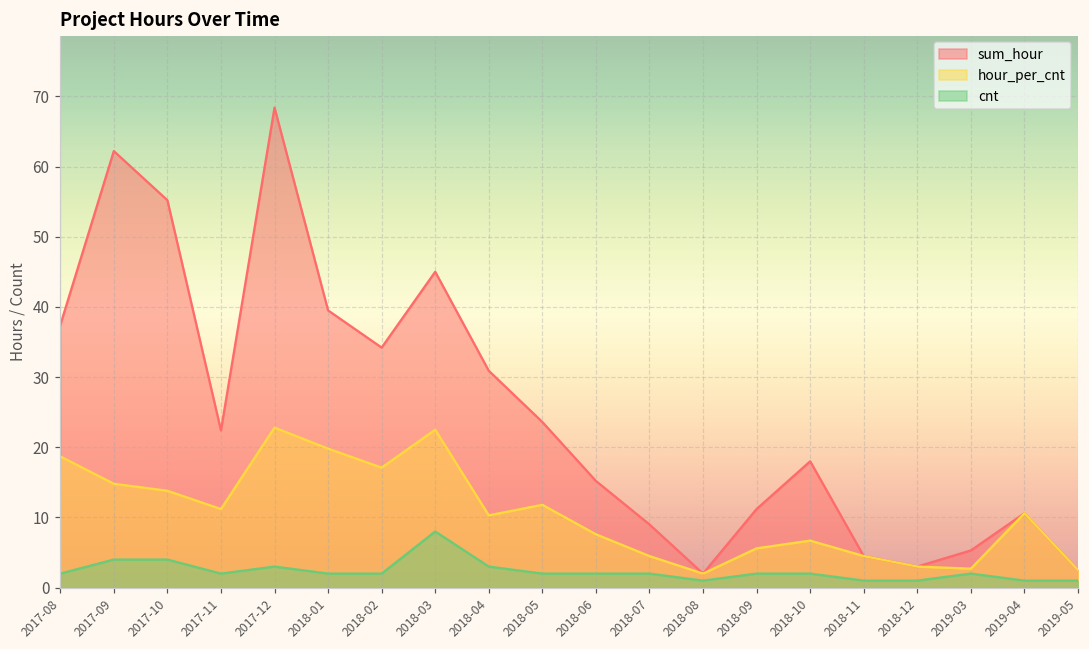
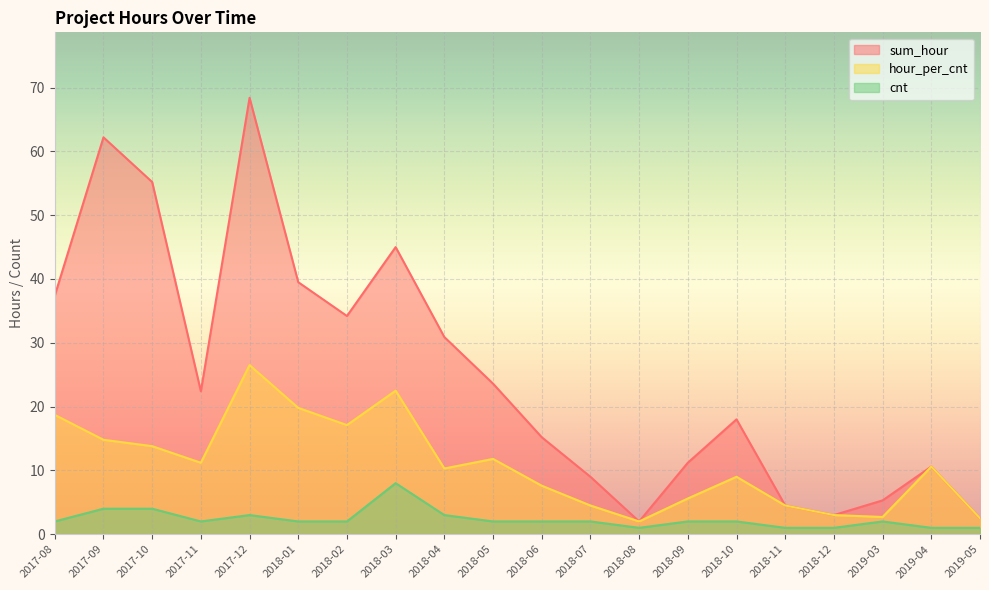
hour_per_cnt, 2017-12: 23 -> 27
hour_per_cnt, 2018-10: 7 -> 9
